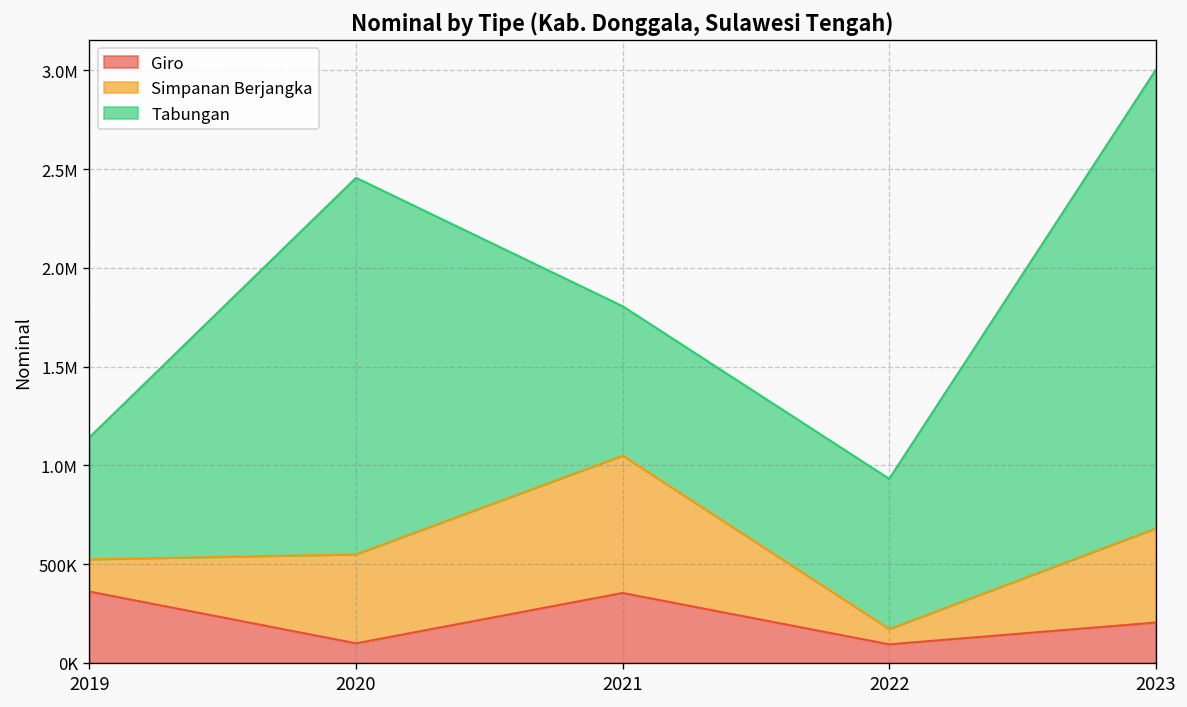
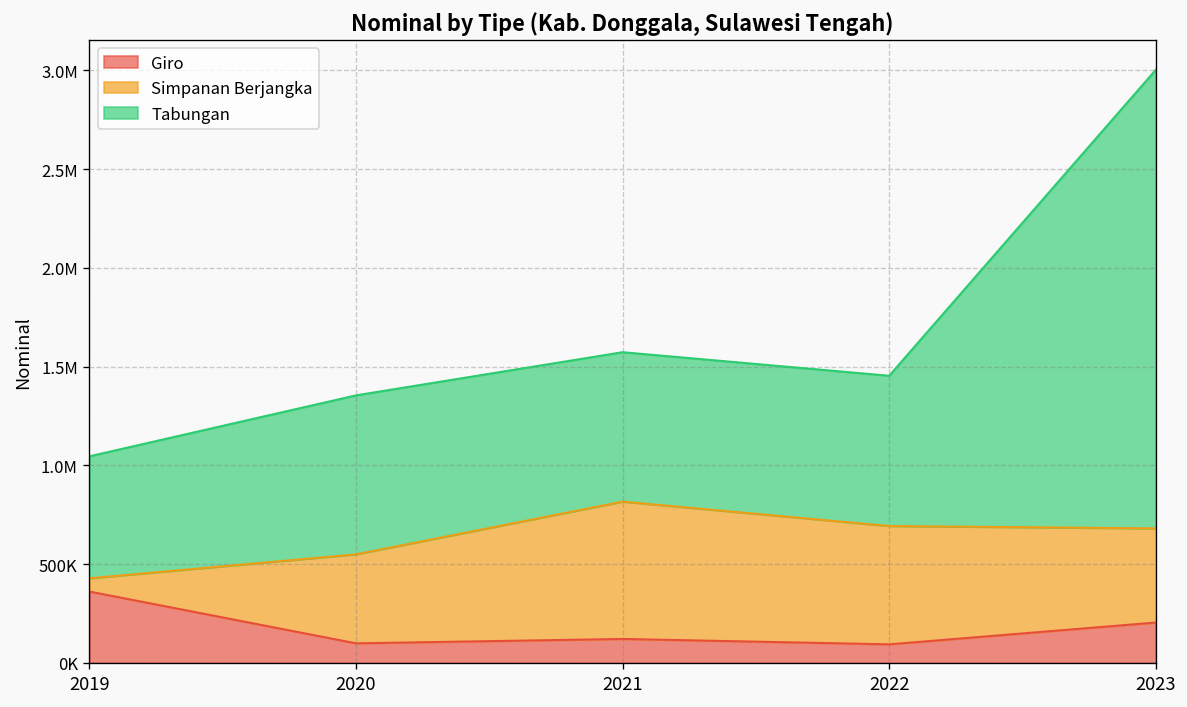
Simpanan Berjangka, 2019: 160000 -> 70000
Tabungan, 2020: 1910000 -> 810000
Giro, 2021: 350000 -> 120000
Simpanan Berjangka, 2022: 80000 -> 600000
